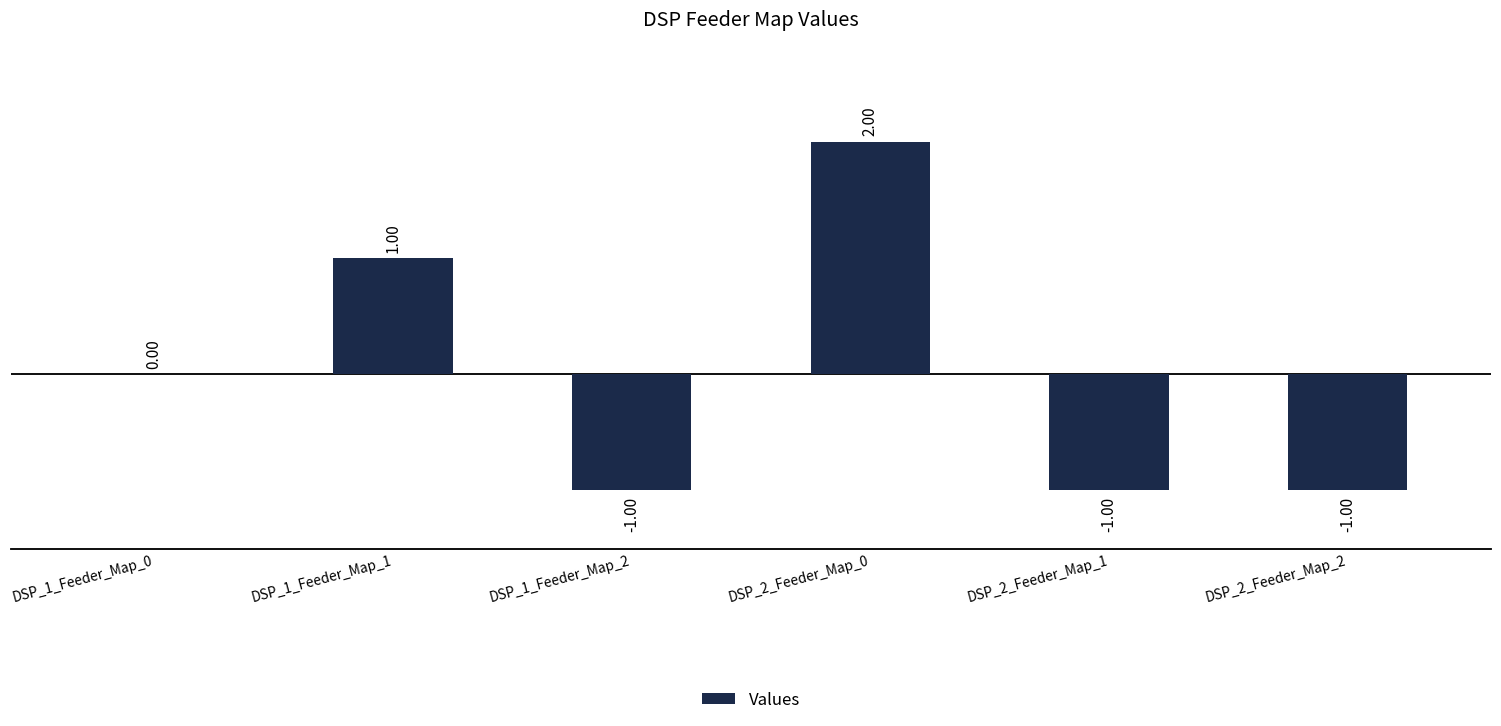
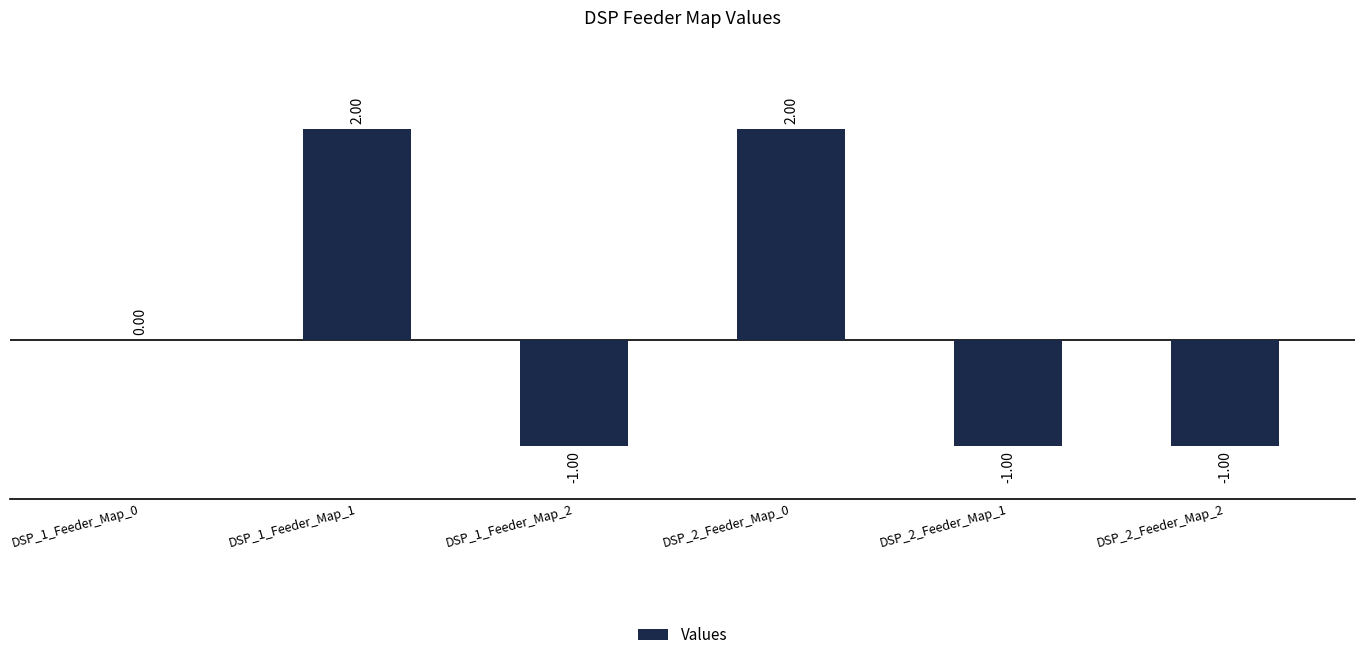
DSP_1_Feeder_Map_1: 1.00 -> 2.00
